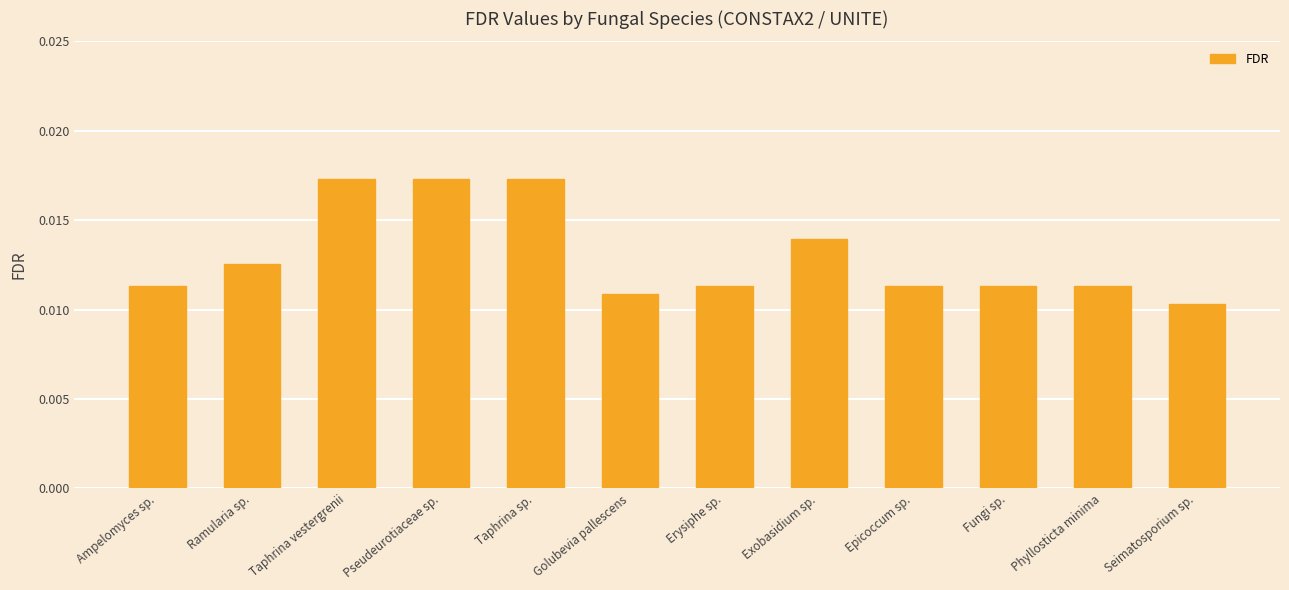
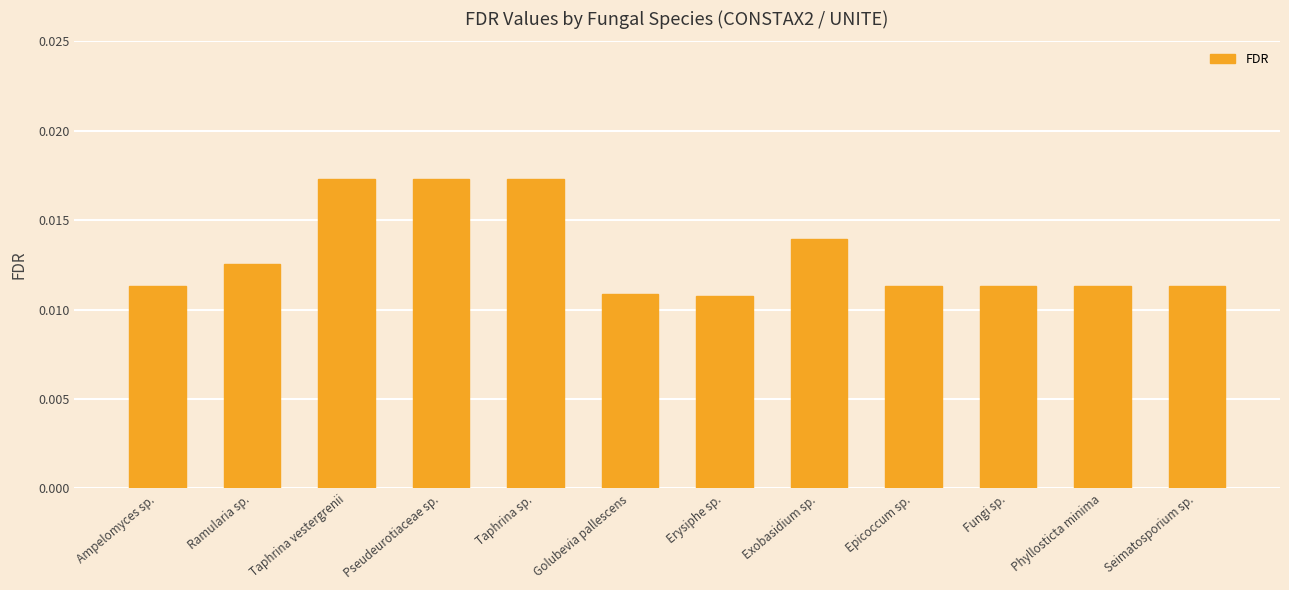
Erysiphe sp.: 0.0113 -> 0.0107
Seimatosporium sp.: 0.0103 -> 0.0113
